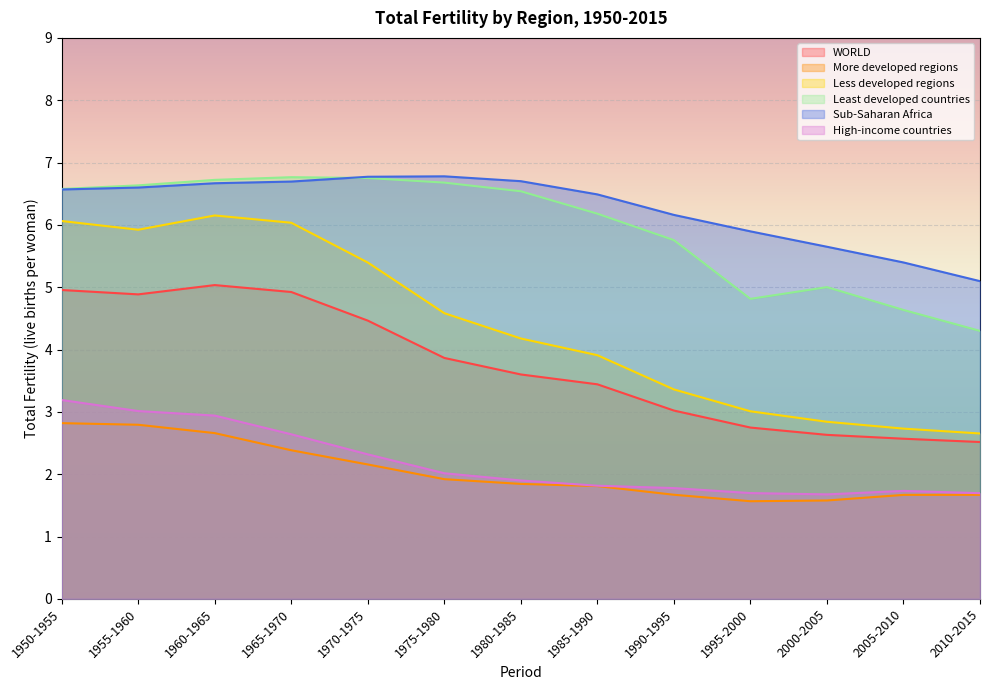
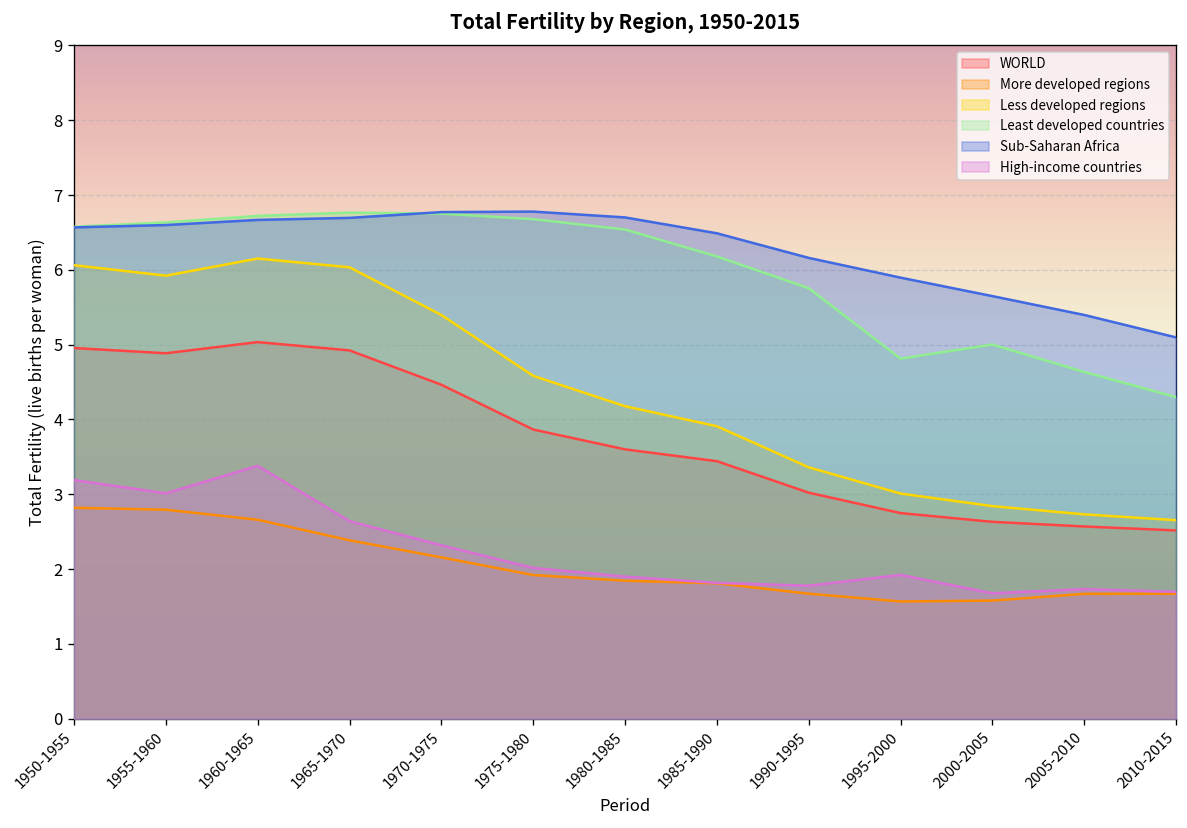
High-income countries, 1960-1965: 2.9 -> 3.4
High-income countries, 1995-2000: 1.7 -> 1.9
